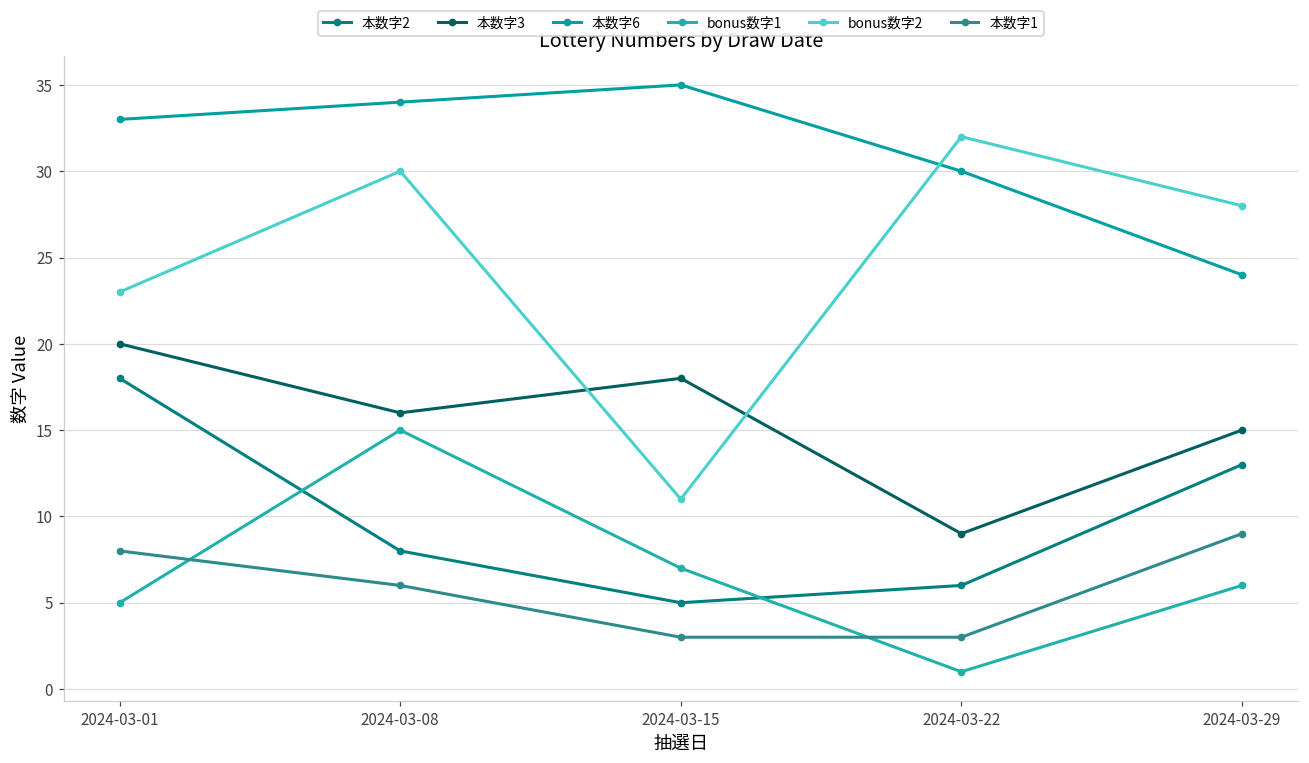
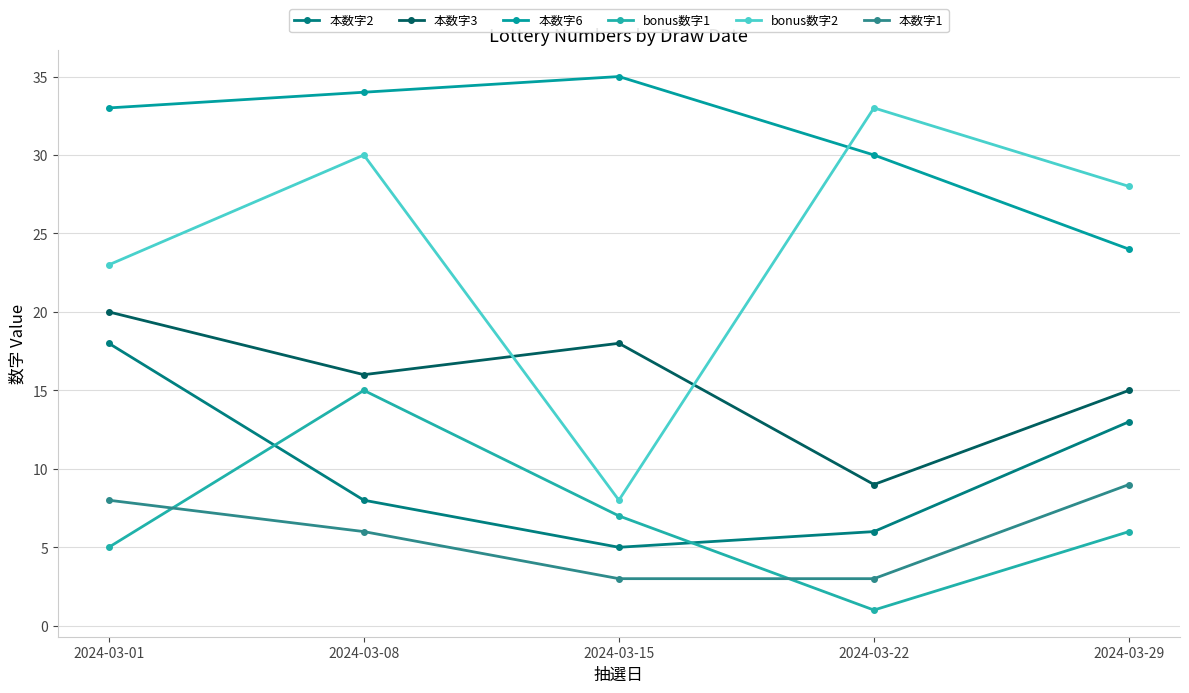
bonus数字2, 2024-03-15: 11 -> 8
bonus数字2, 2024-03-22: 32 -> 33
